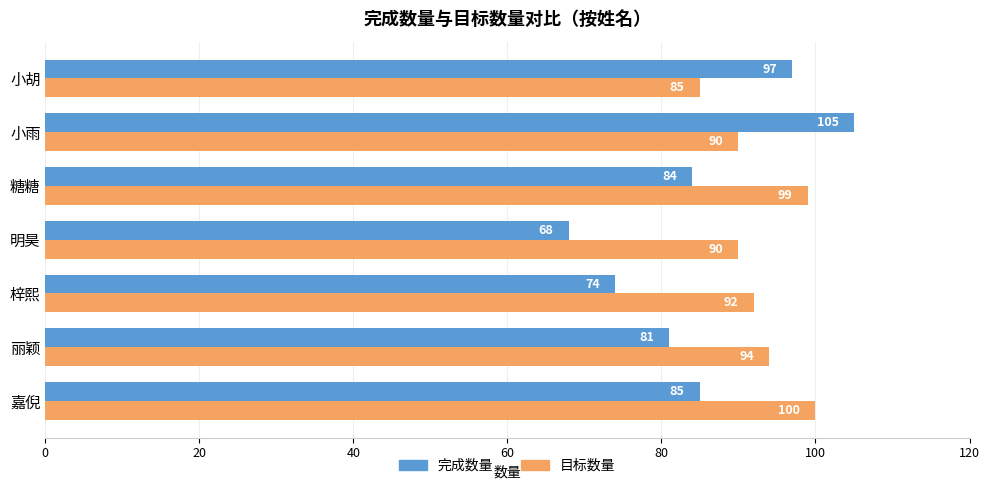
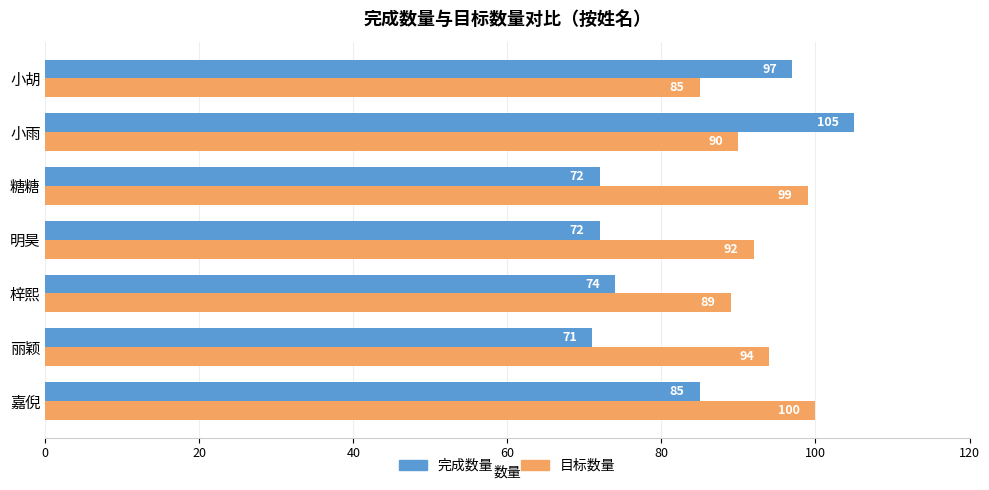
完成数量, 糖糖: 84 -> 72
完成数量, 明昊: 68 -> 72
目标数量, 明昊: 90 -> 92
目标数量, 梓熙: 92 -> 89
完成数量, 丽颖: 81 -> 71
